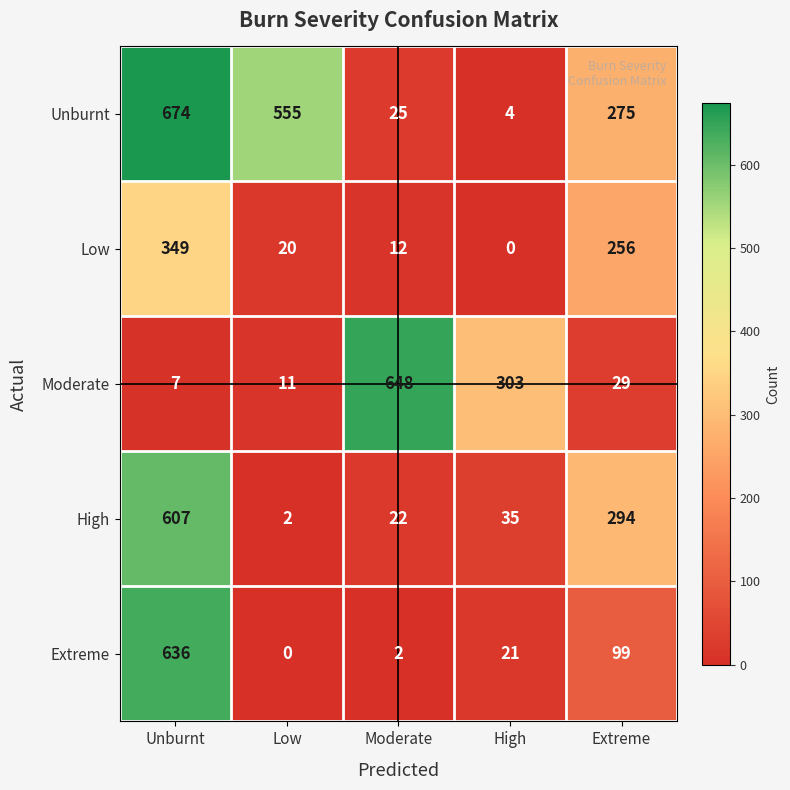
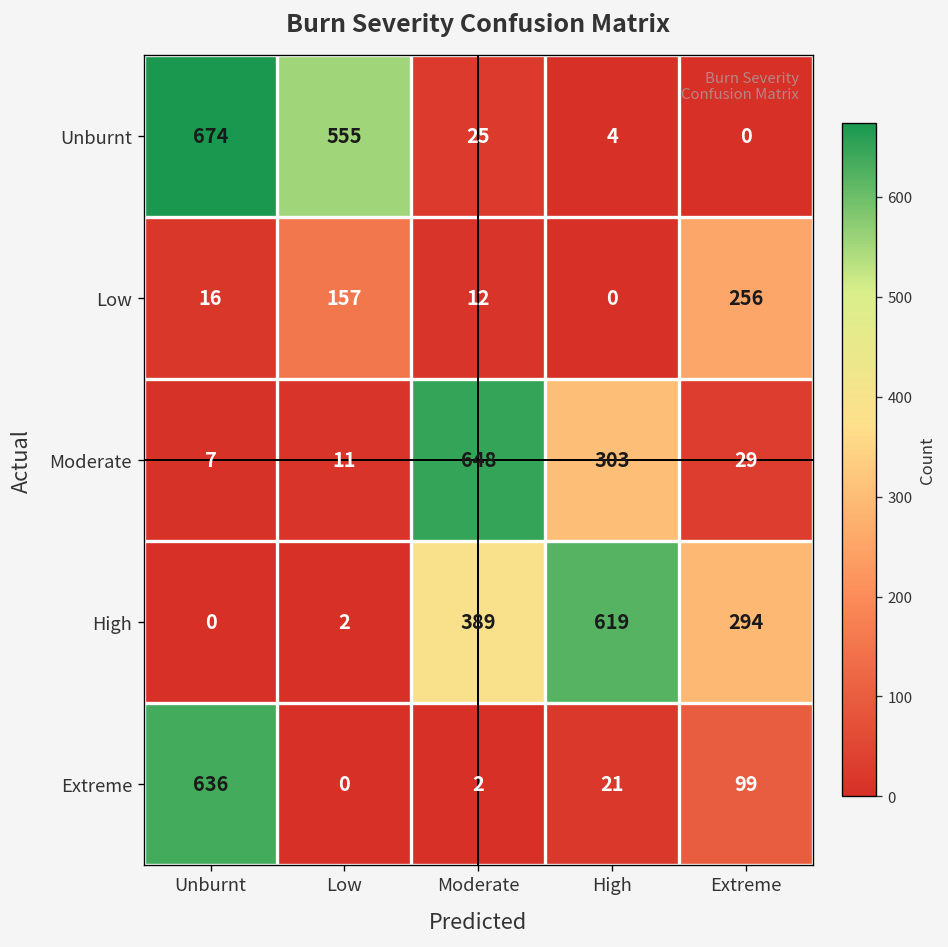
Unburnt, Extreme: 275 -> 0
Low, Unburnt: 349 -> 16
Low, Low: 20 -> 157
High, Unburnt: 607 -> 0
High, Moderate: 22 -> 389
High, High: 35 -> 619
